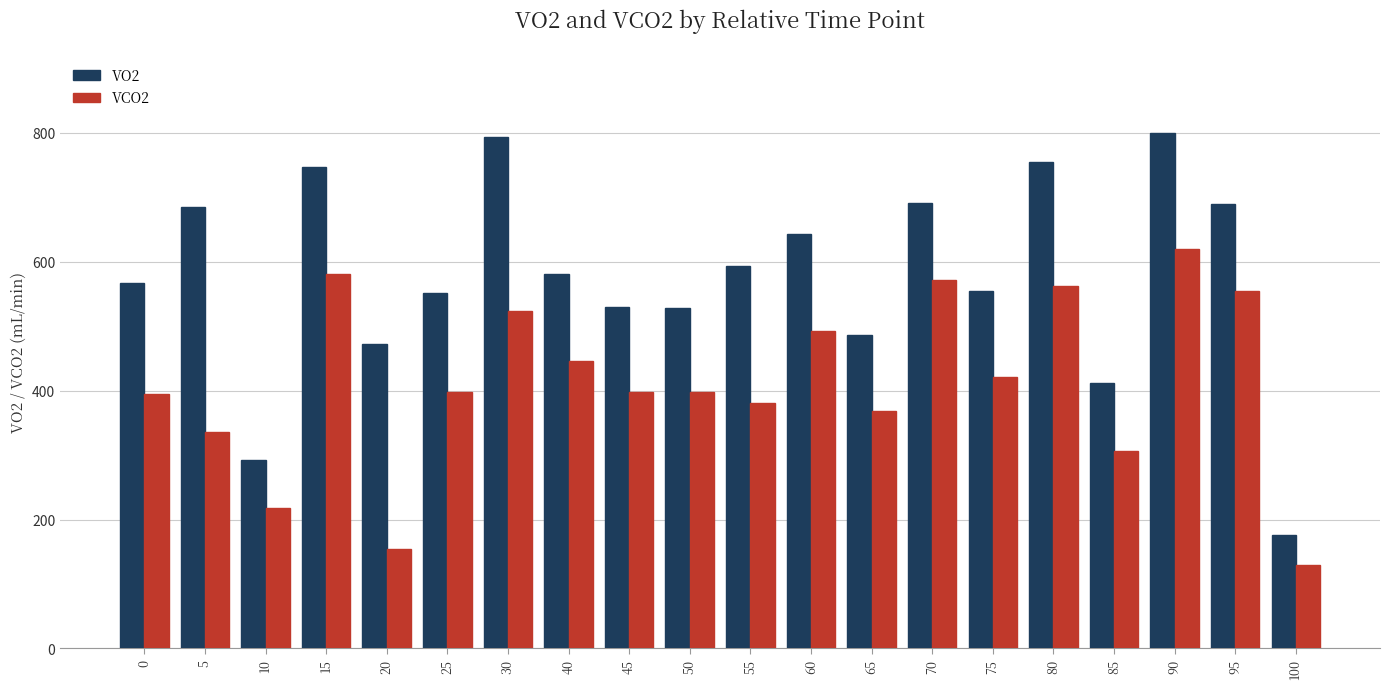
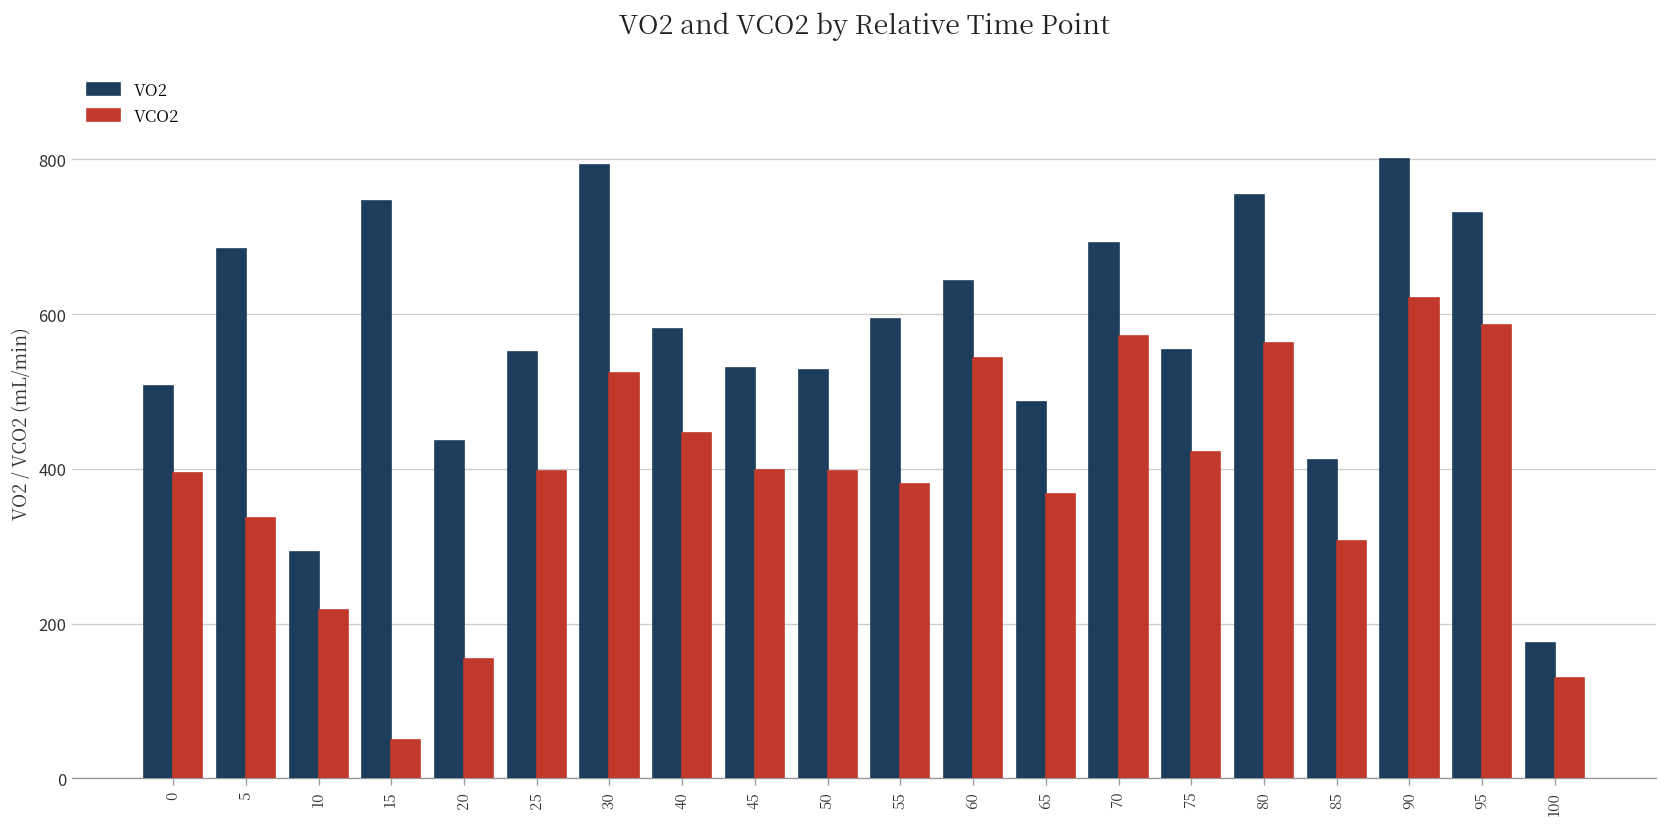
VO2, 0: 570 -> 510
VCO2, 15: 580 -> 50
VO2, 20: 470 -> 440
VCO2, 60: 490 -> 540
VO2, 95: 690 -> 730
VCO2, 95: 560 -> 590
